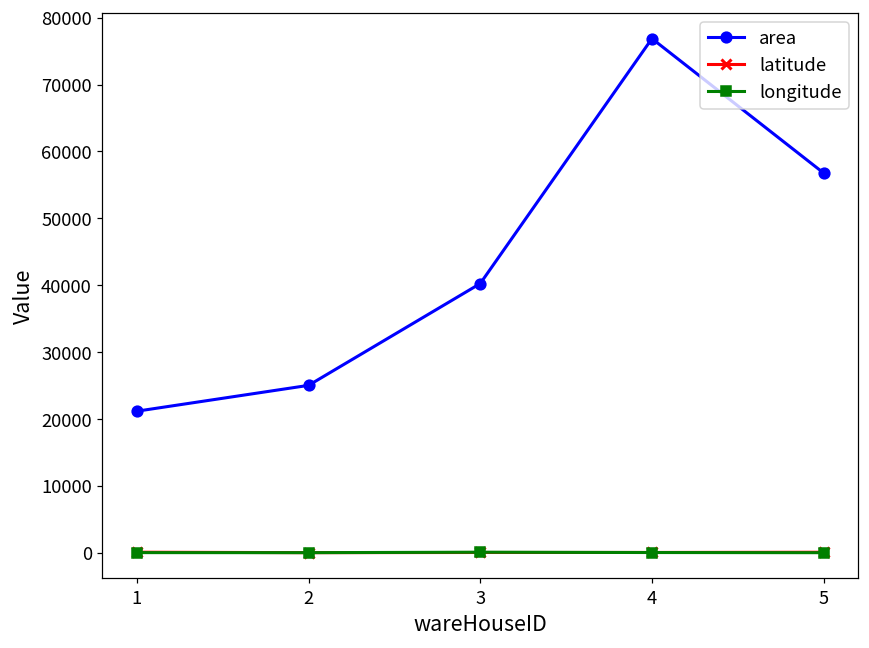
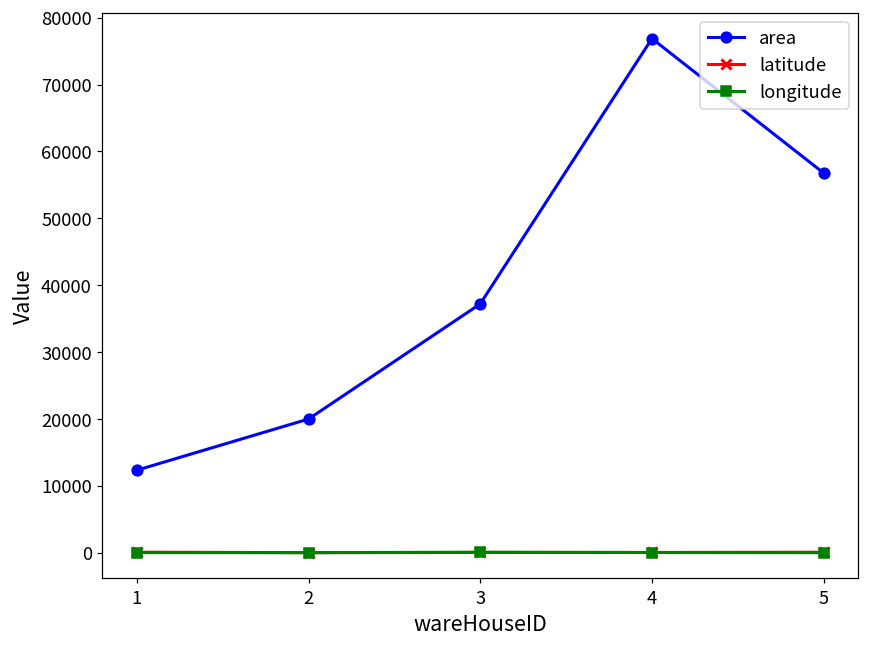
area, 1: 21000 -> 12000
area, 2: 25000 -> 20000
area, 3: 40000 -> 37000
